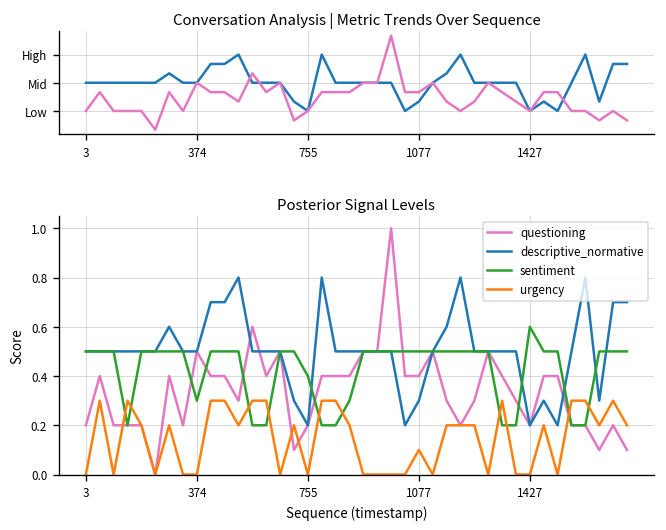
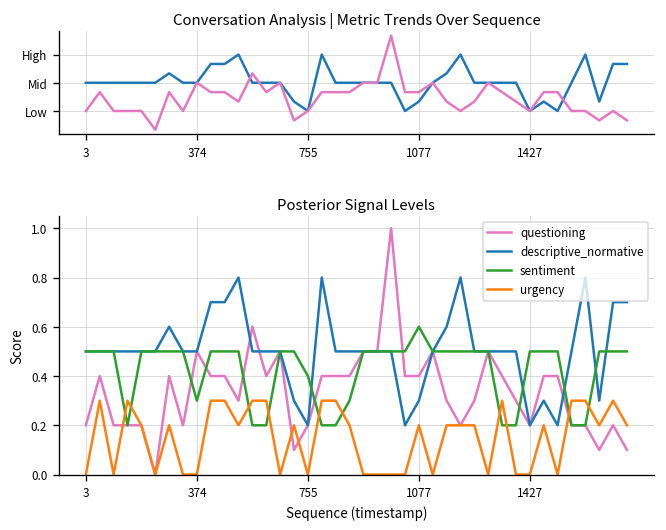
Posterior Signal Levels, sentiment, 1077: 0.5 -> 0.6
Posterior Signal Levels, urgency, 1077: 0.1 -> 0.2
Posterior Signal Levels, sentiment, 1427: 0.6 -> 0.5
